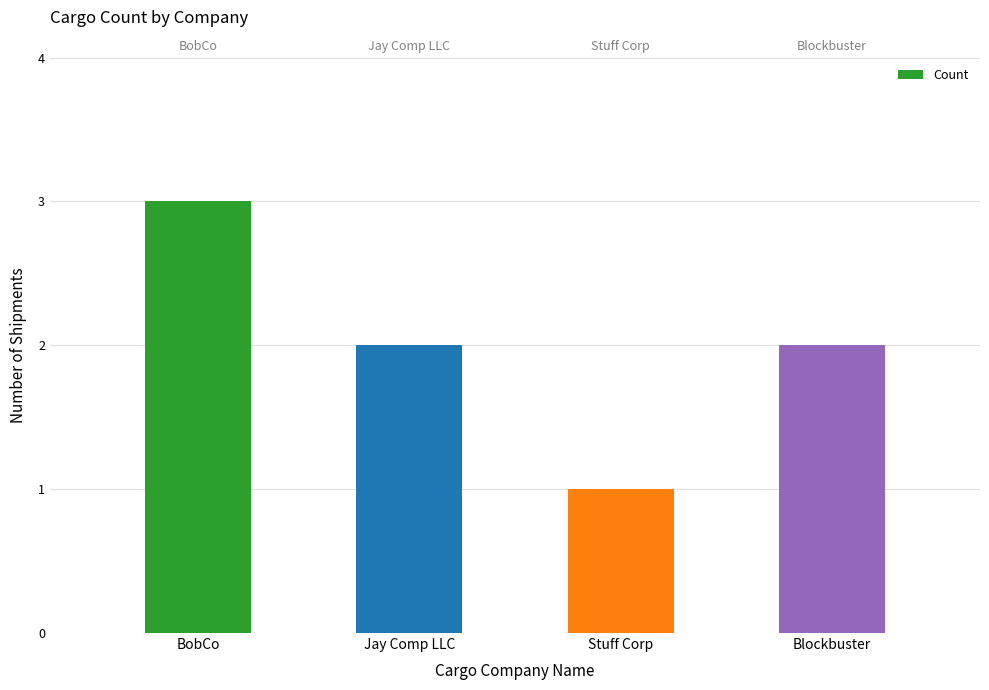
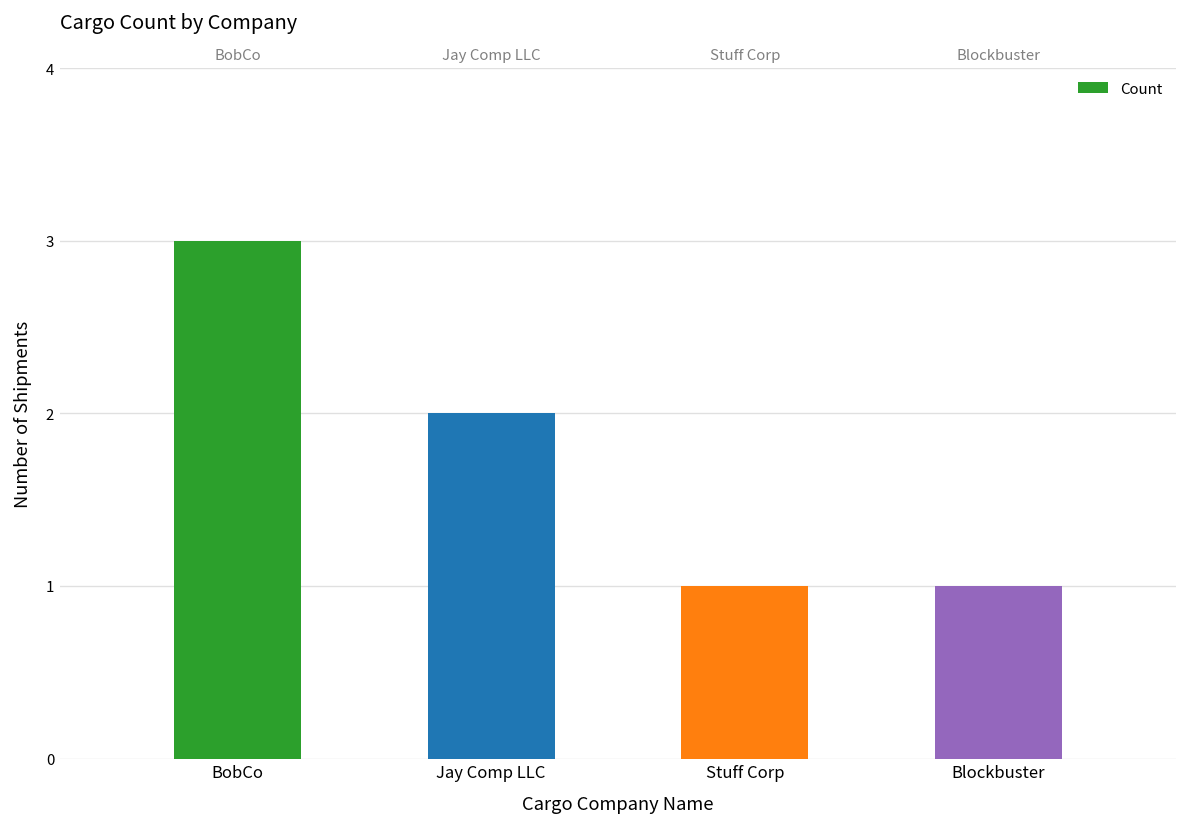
Blockbuster: 2 -> 1
